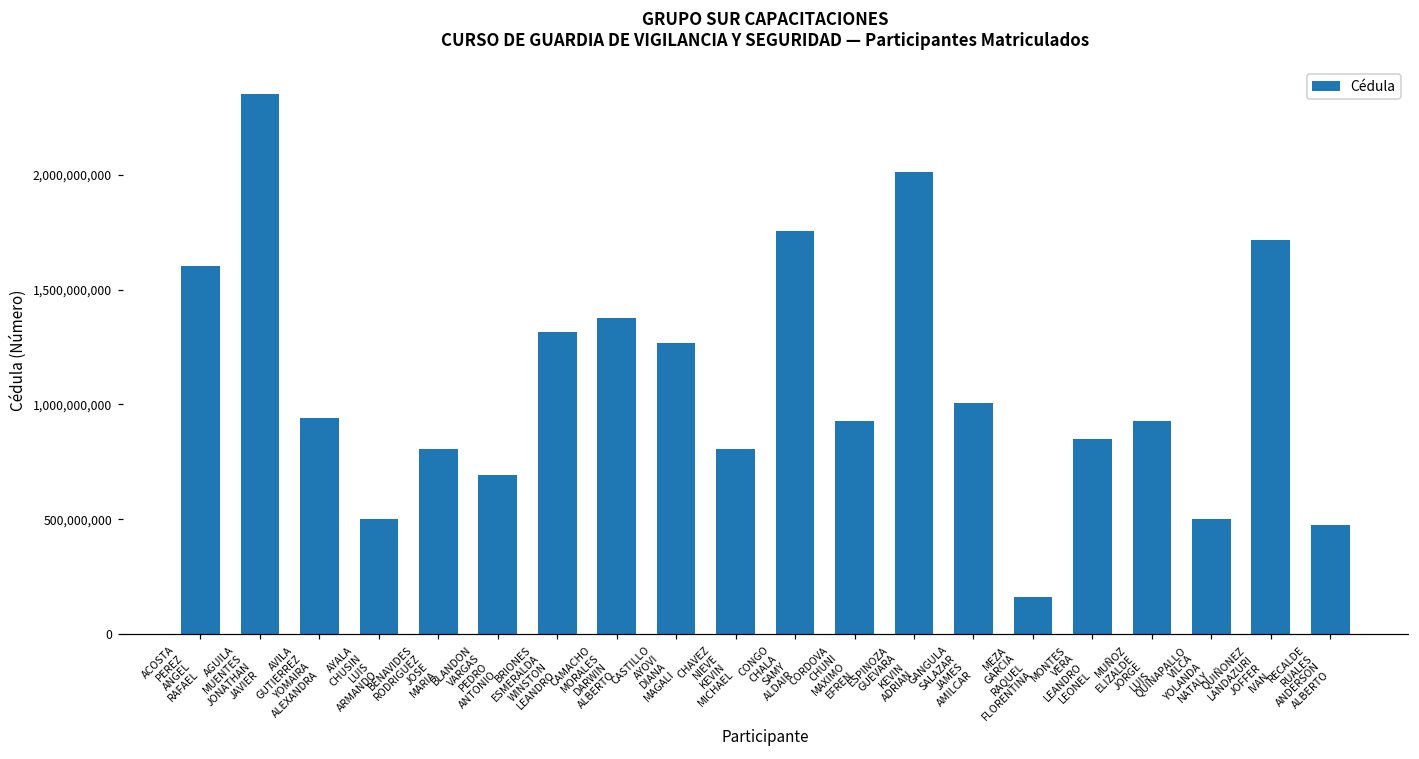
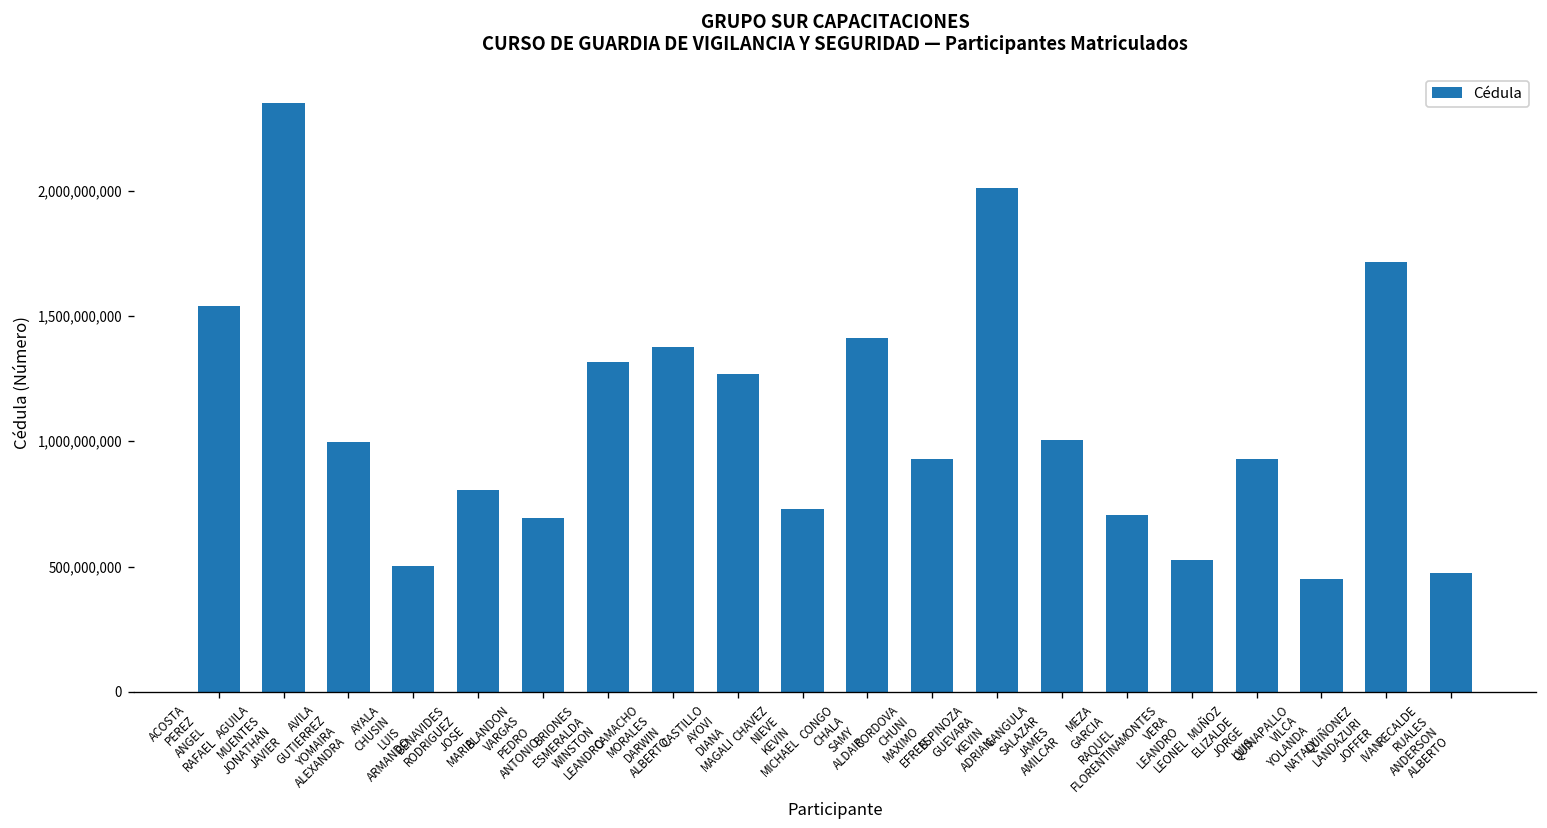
ACOSTA PEREZ ANGEL RAFAEL: 1,600,000,000 -> 1,540,000,000
AVILA GUTIERREZ YOMAIRA ALEXANDRA: 940,000,000 -> 1,000,000,000
CHAVEZ NIEVE KEVIN MICHAEL: 800,000,000 -> 730,000,000
CONGO CHALA SAMY ALDAIR: 1,760,000,000 -> 1,410,000,000
MEZA GARCIA RAQUEL FLORENTINA: 160,000,000 -> 700,000,000
MONTES VERA LEANDRO LEONEL: 850,000,000 -> 530,000,000
QUINAPALLO VILCA YOLANDA NATALY: 500,000,000 -> 450,000,000
